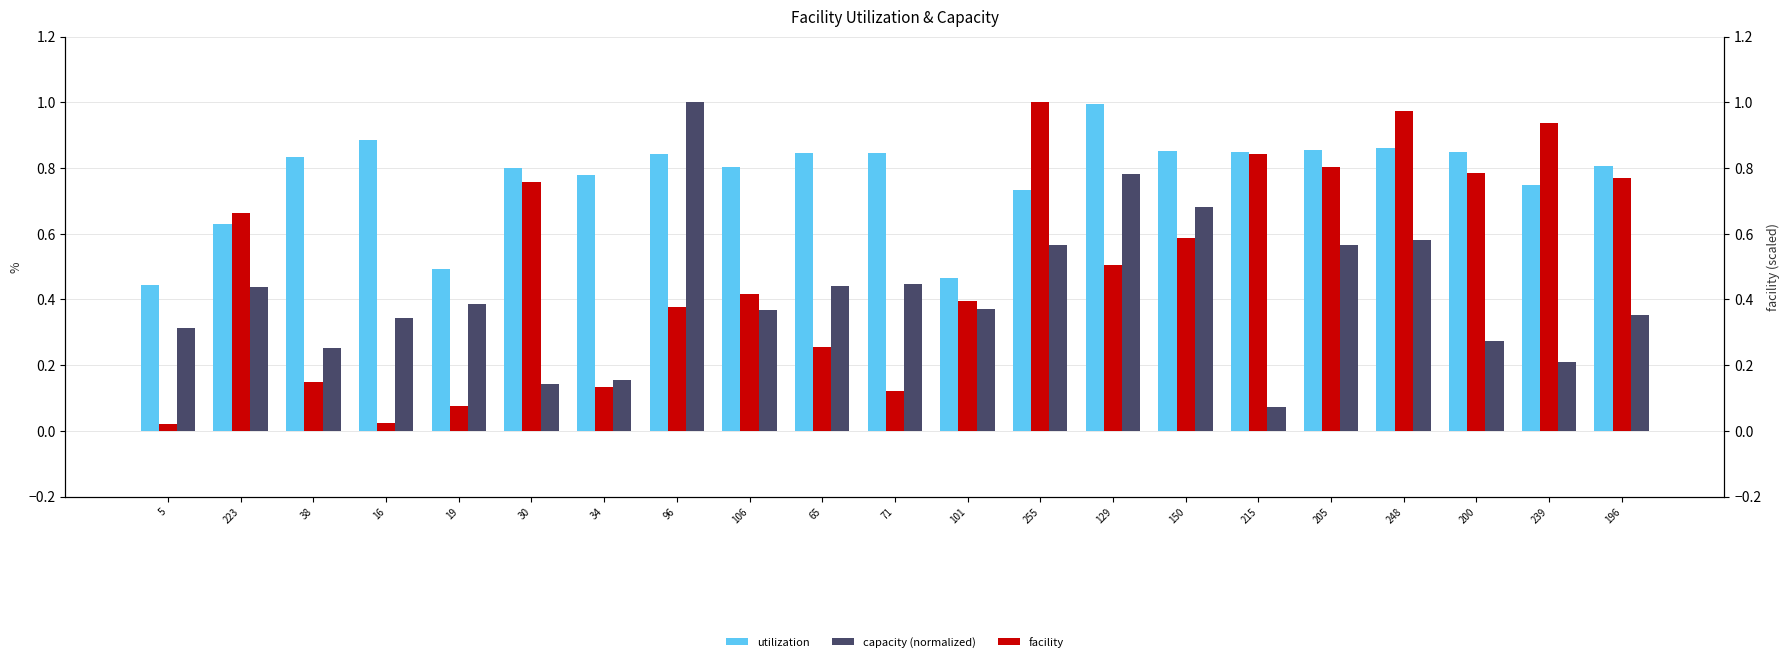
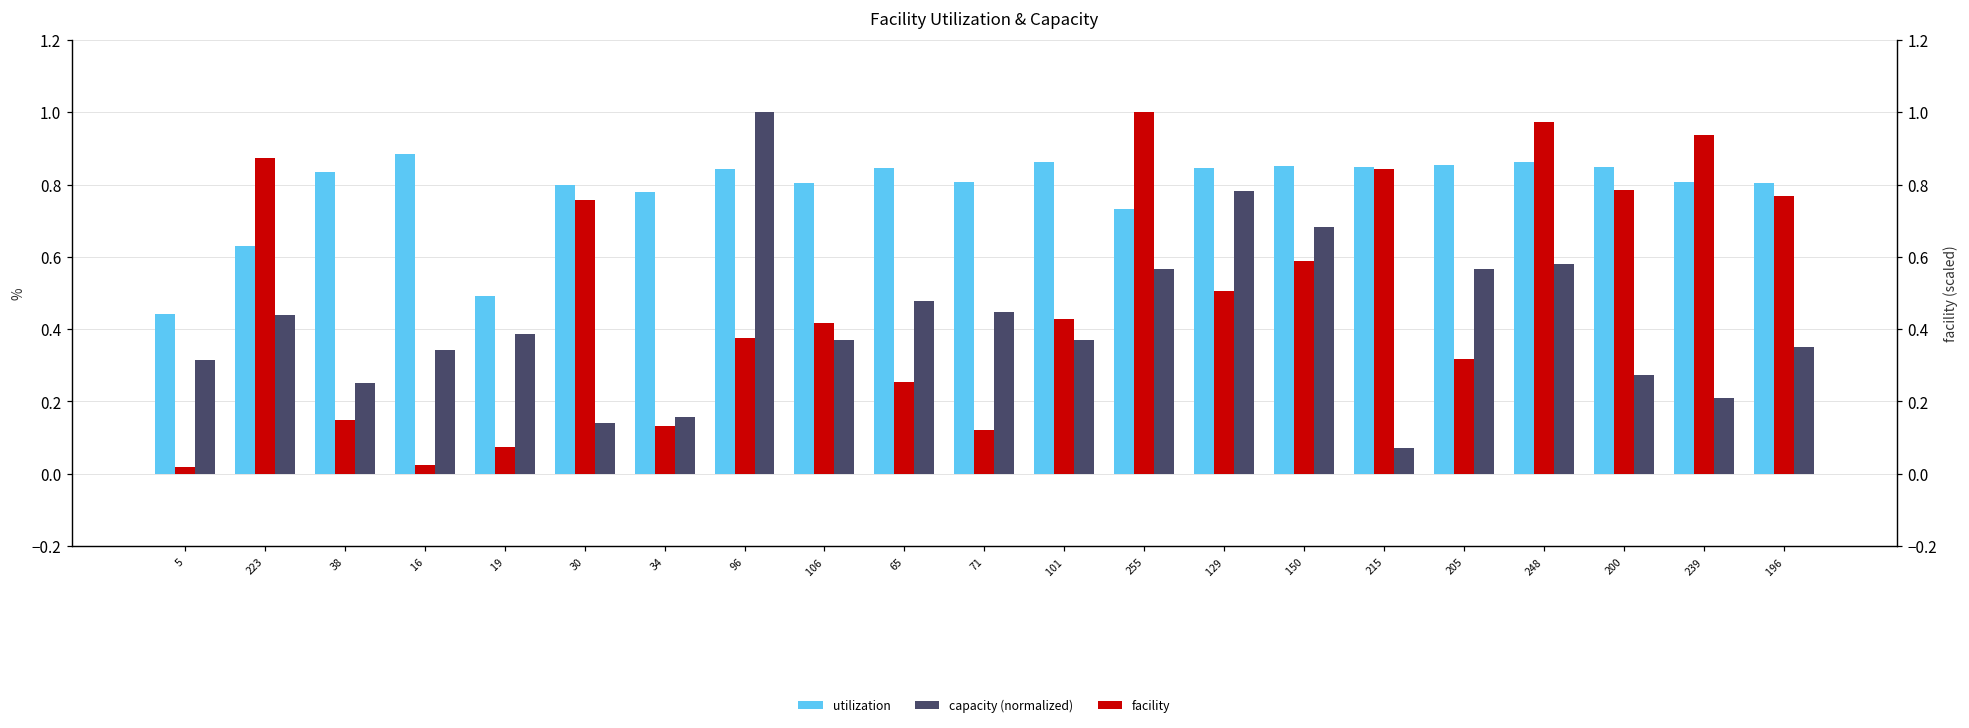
capacity (normalized), 65: 0.44 -> 0.48
utilization, 71: 0.85 -> 0.81
utilization, 101: 0.46 -> 0.86
utilization, 129: 1.00 -> 0.85
utilization, 239: 0.75 -> 0.81
facility, 223: 0.66 -> 0.87
facility, 101: 0.40 -> 0.43
facility, 205: 0.80 -> 0.32
